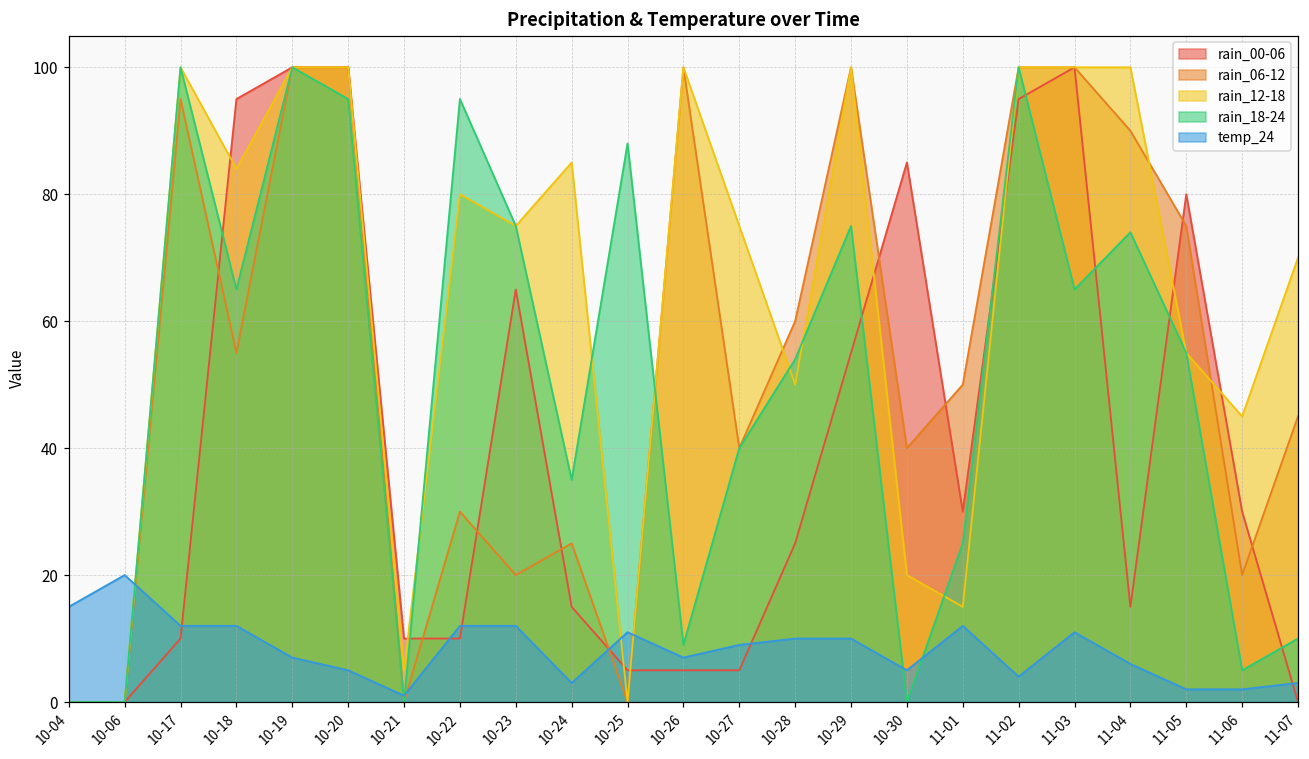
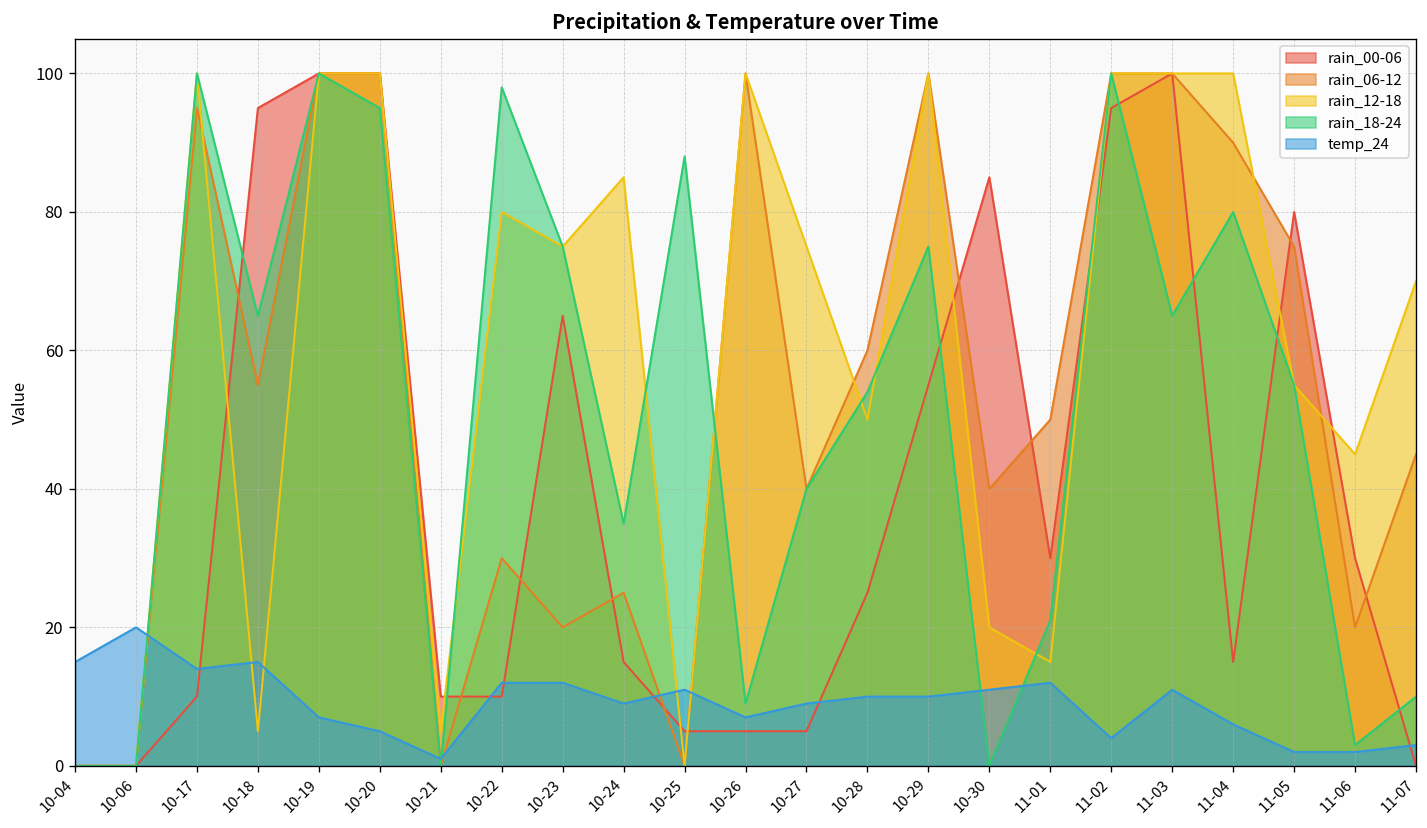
temp_24, 10-17: 12 -> 14
rain_12-18, 10-18: 84 -> 5
temp_24, 10-18: 12 -> 15
rain_18-24, 10-22: 95 -> 98
temp_24, 10-24: 3 -> 9
temp_24, 10-30: 5 -> 11
rain_18-24, 11-01: 25 -> 21
rain_18-24, 11-04: 74 -> 80
rain_18-24, 11-06: 5 -> 3
